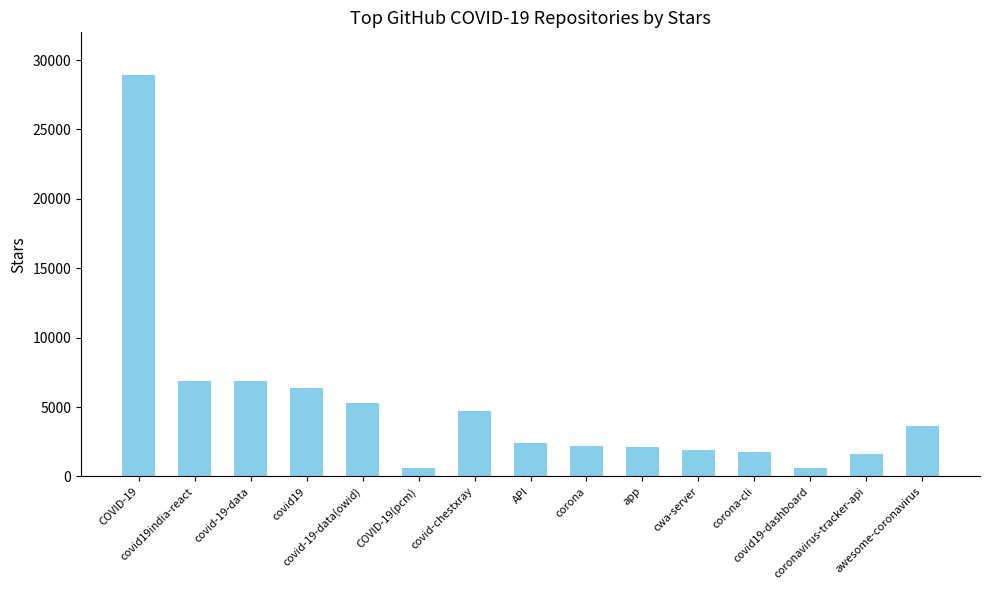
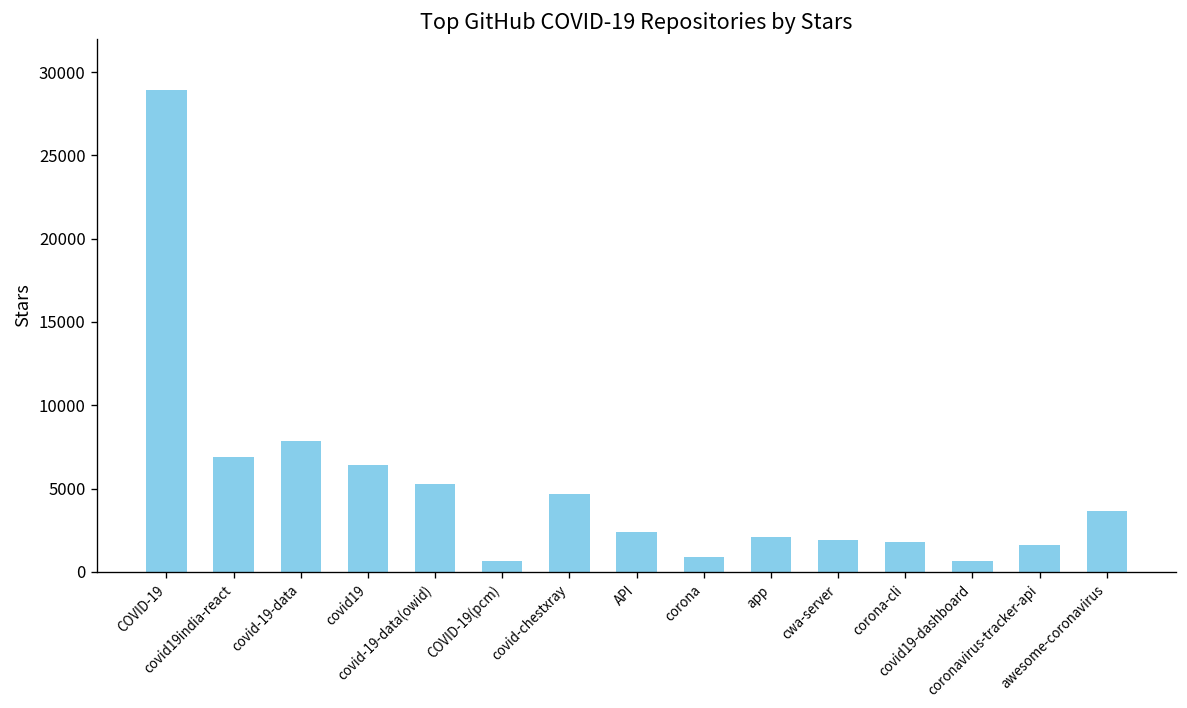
covid-19-data: 6900 -> 7900
corona: 2200 -> 900
